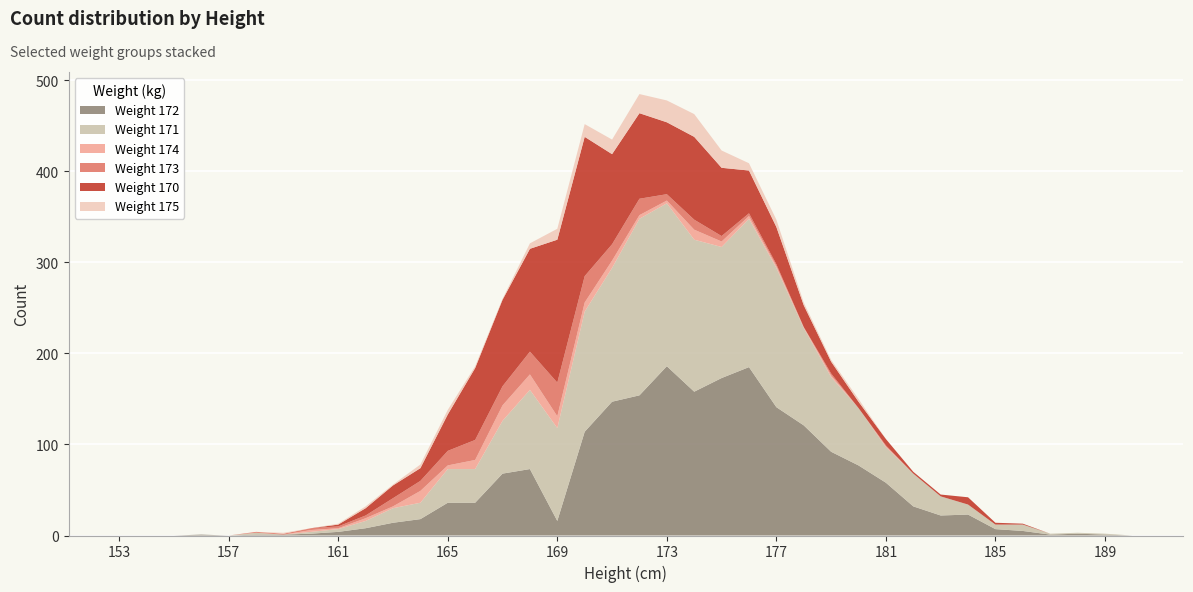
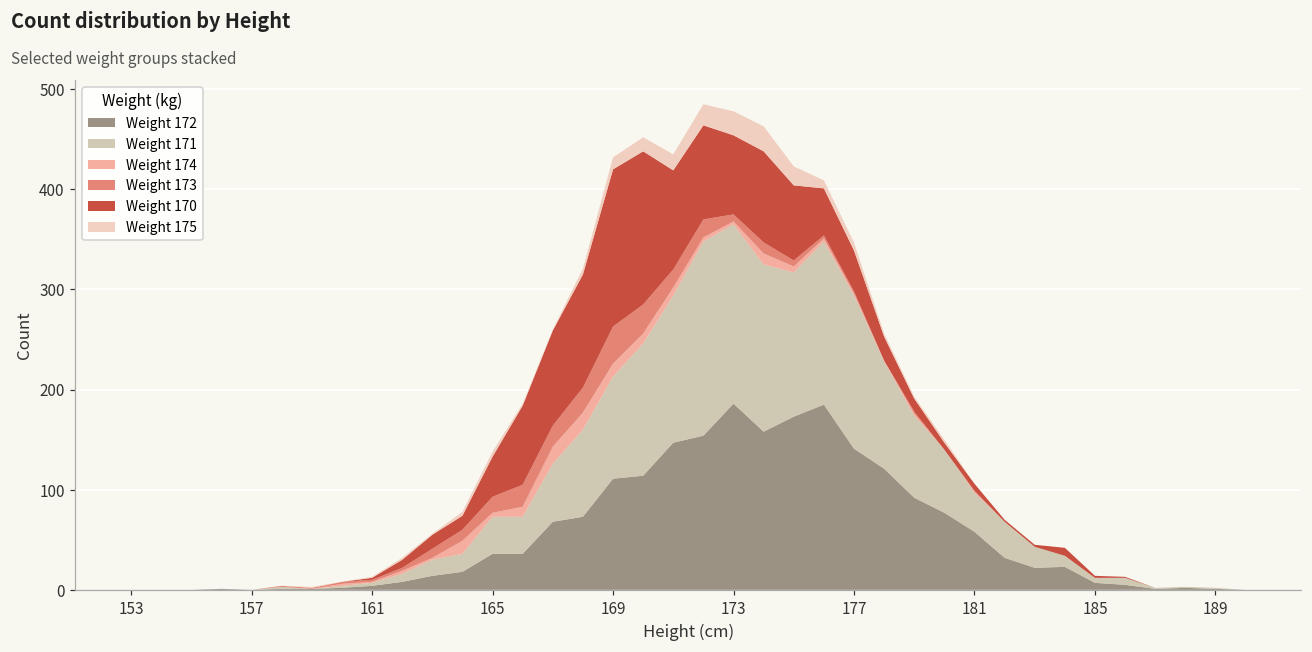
Weight 172, 169: 20 -> 110
